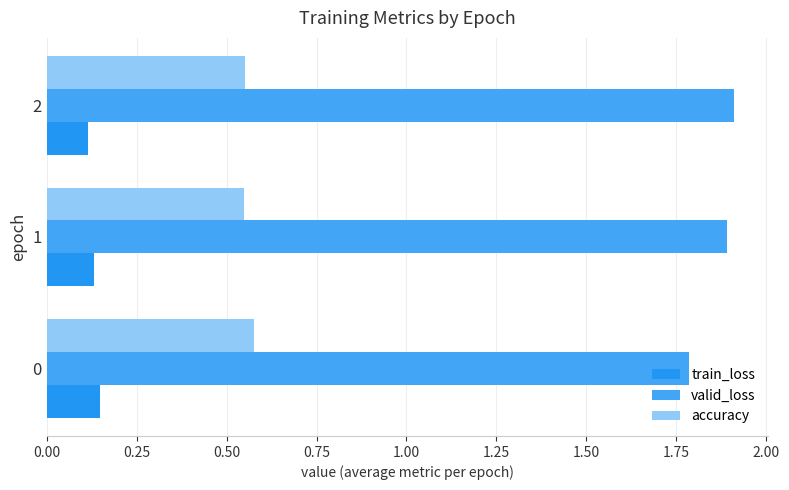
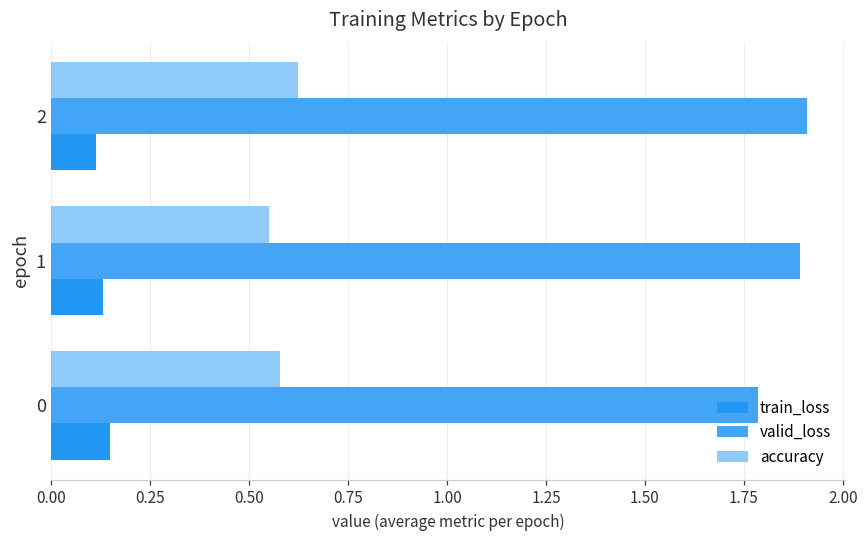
accuracy, 2: 0.55 -> 0.62
